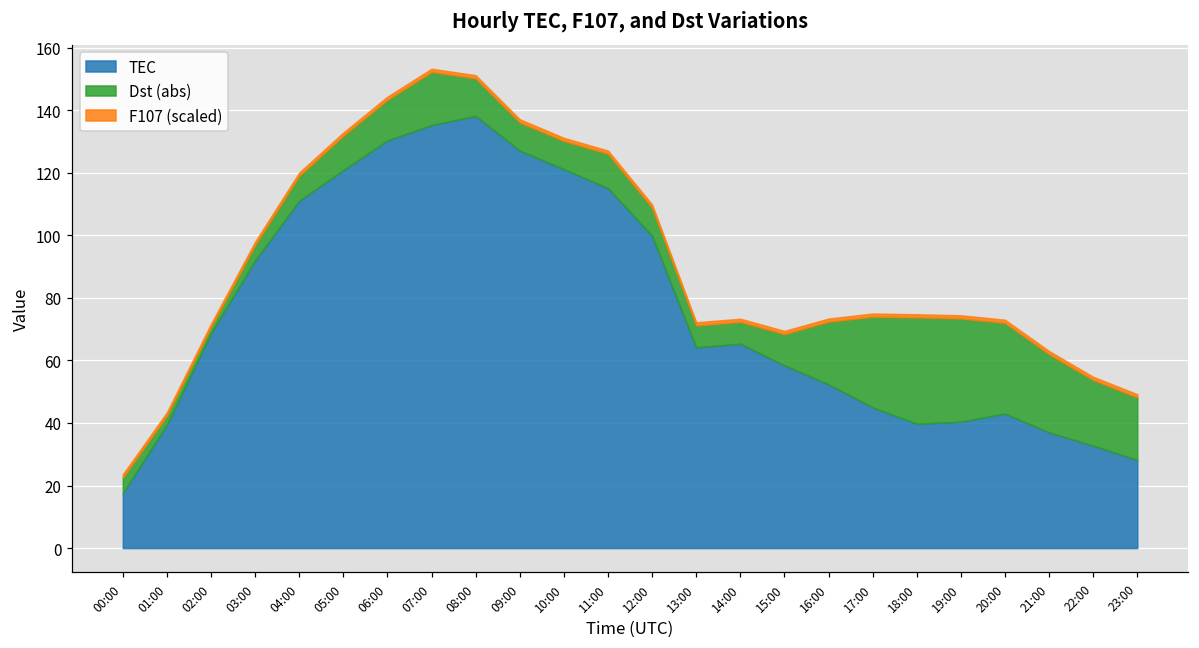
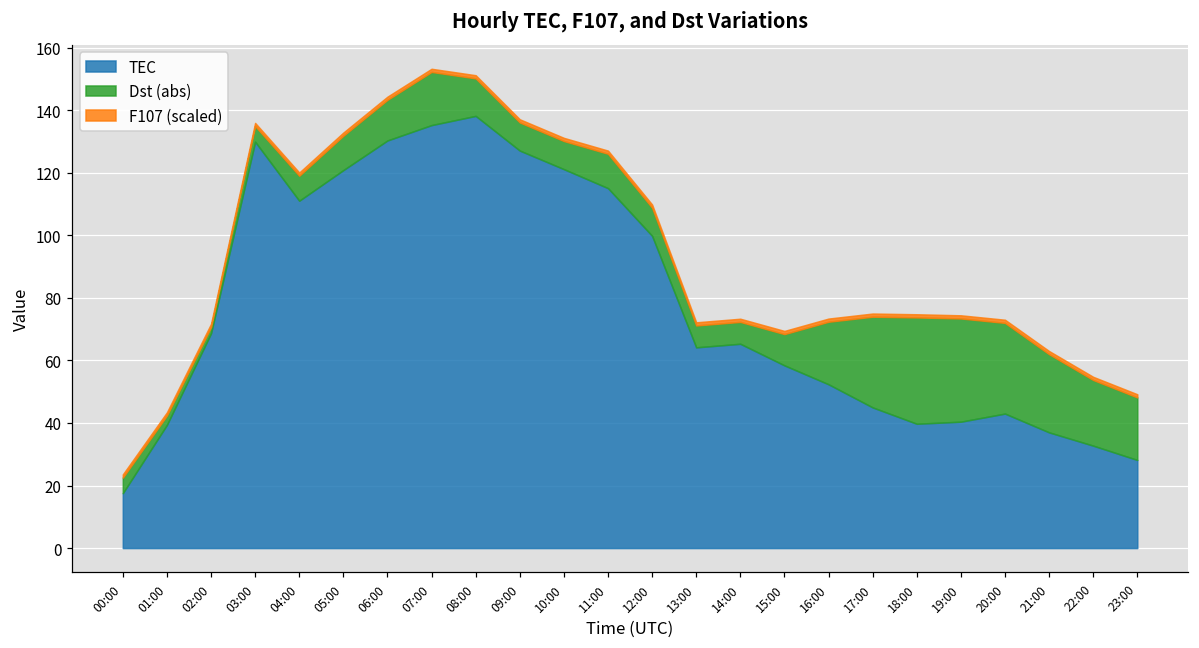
TEC, 03:00: 92 -> 130
